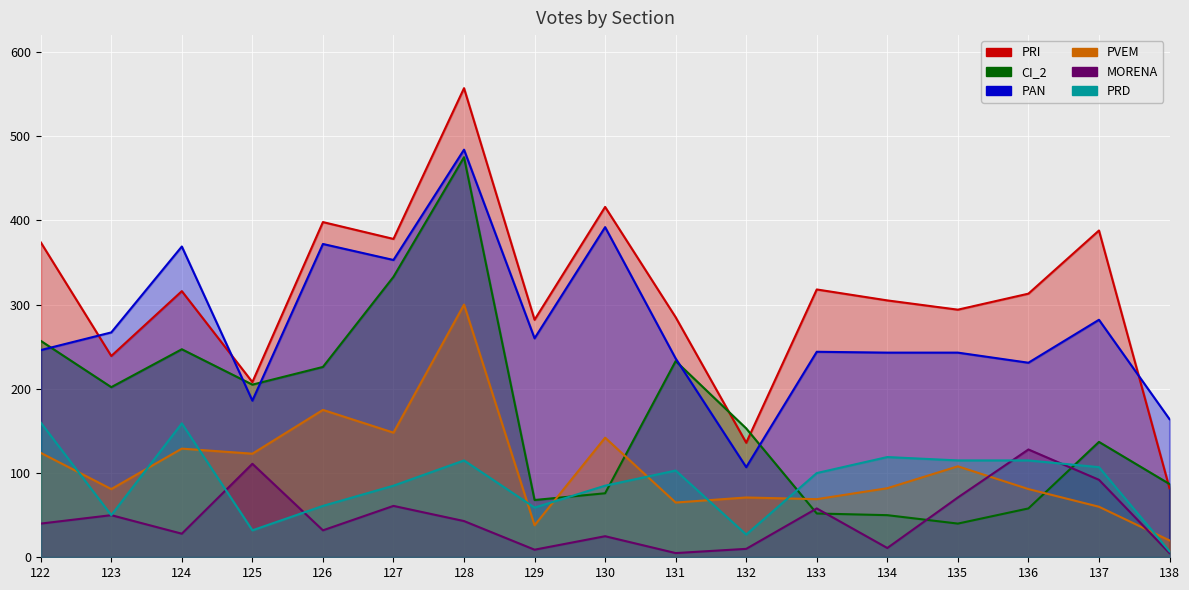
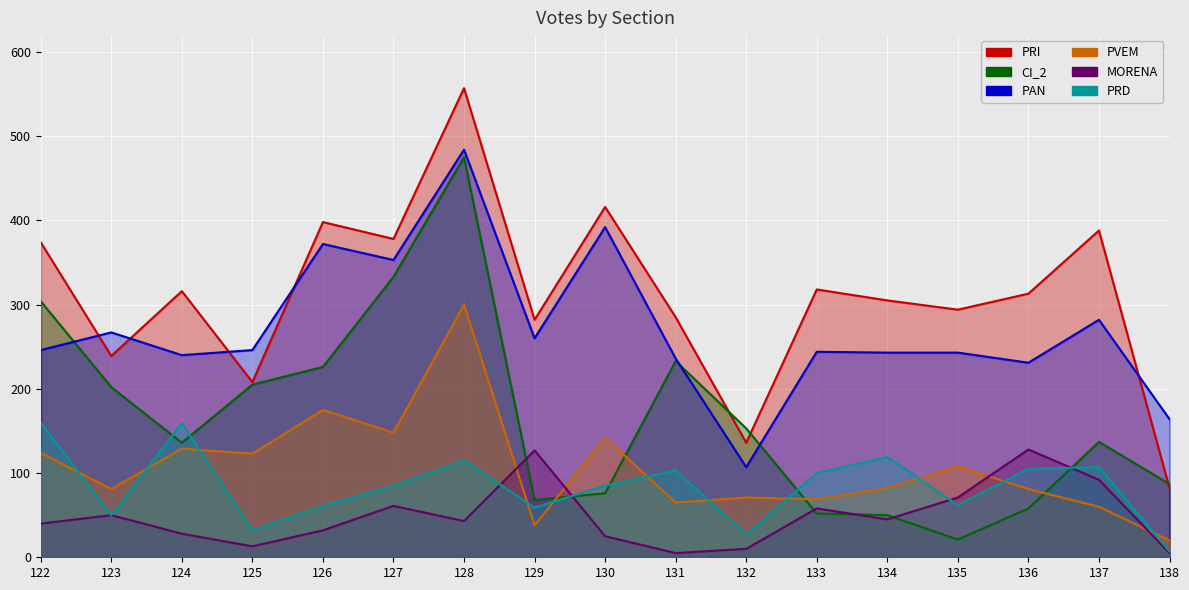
CI_2, 122: 260 -> 300
CI_2, 124: 250 -> 140
PAN, 124: 370 -> 240
PAN, 125: 190 -> 250
MORENA, 125: 110 -> 10
MORENA, 129: 10 -> 130
MORENA, 134: 10 -> 50
CI_2, 135: 40 -> 20
PRD, 135: 120 -> 60
PRD, 136: 120 -> 110
